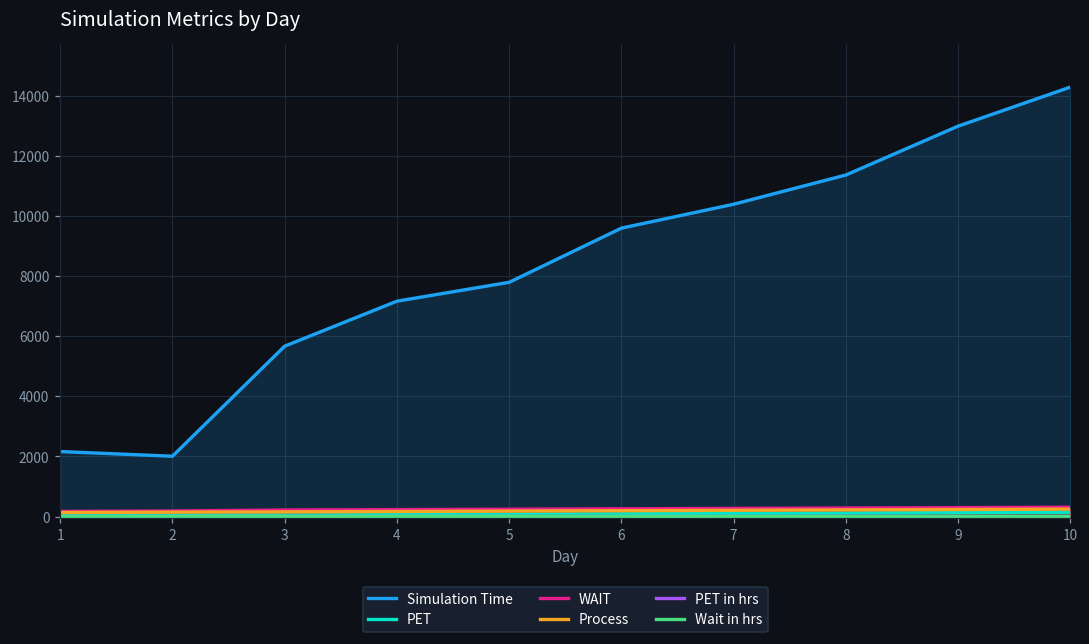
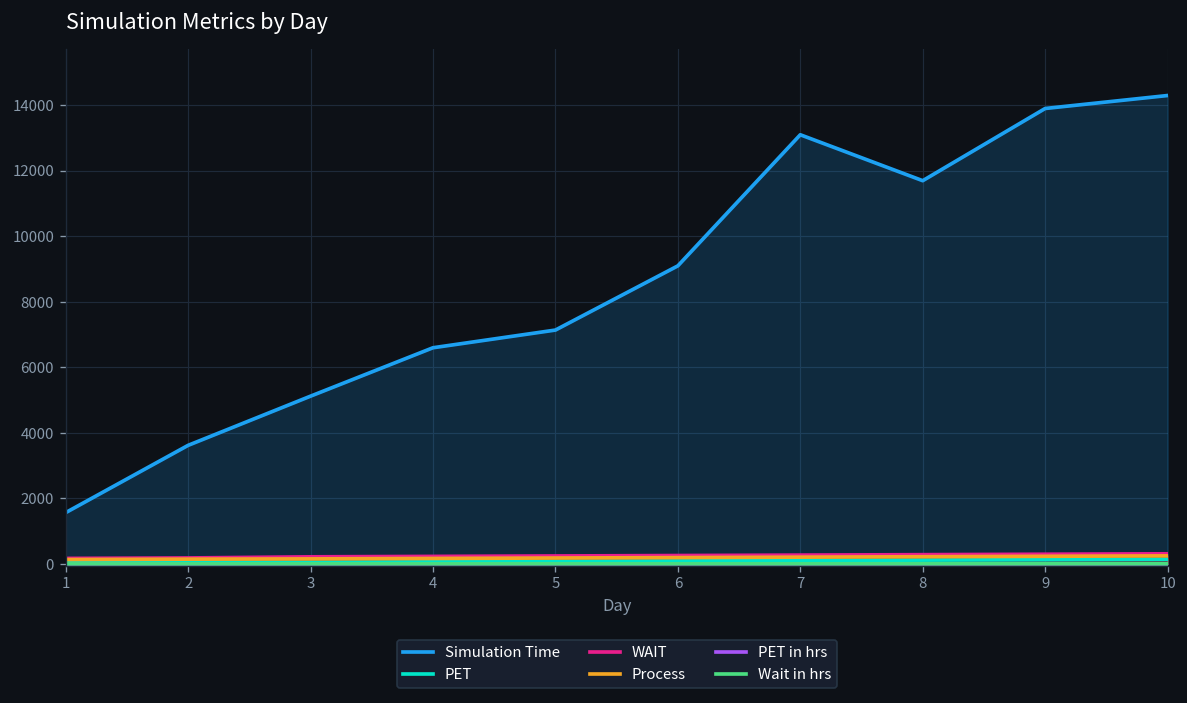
Simulation Time, 1: 2200 -> 1600
Simulation Time, 2: 2000 -> 3600
Simulation Time, 3: 5700 -> 5100
Simulation Time, 4: 7200 -> 6600
Simulation Time, 5: 7800 -> 7100
Simulation Time, 6: 9600 -> 9100
Simulation Time, 7: 10400 -> 13100
Simulation Time, 8: 11400 -> 11700
Simulation Time, 9: 13000 -> 13900
